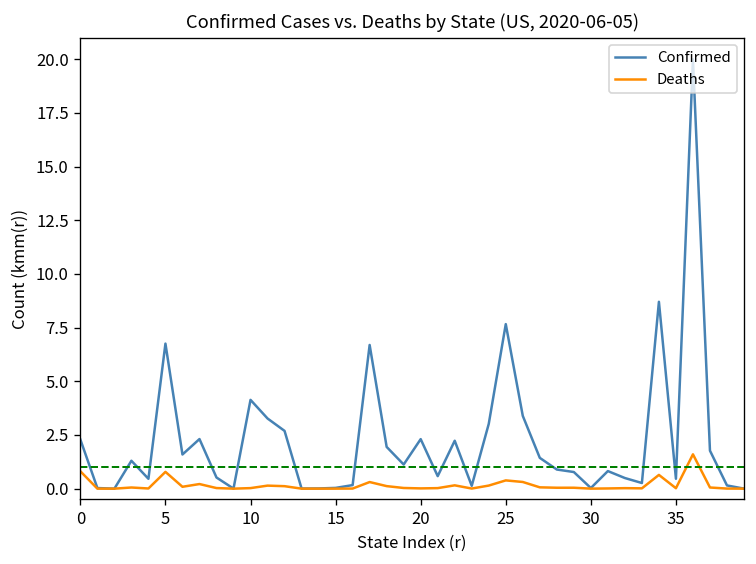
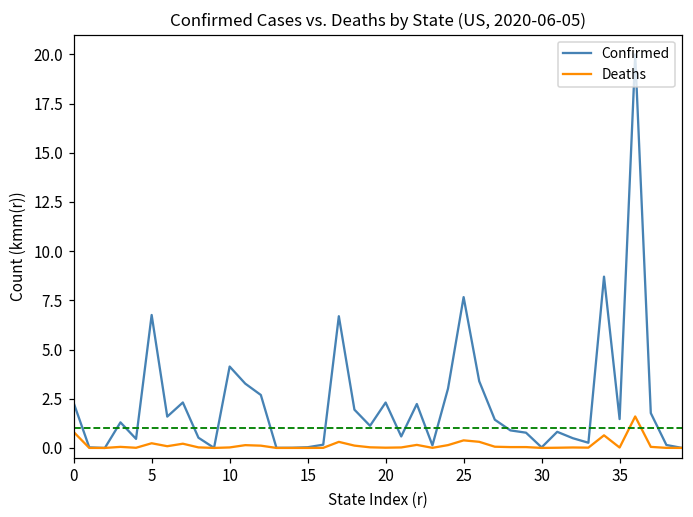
Deaths, 5: 0.8 -> 0.2
Confirmed, 35: 0.5 -> 1.5
